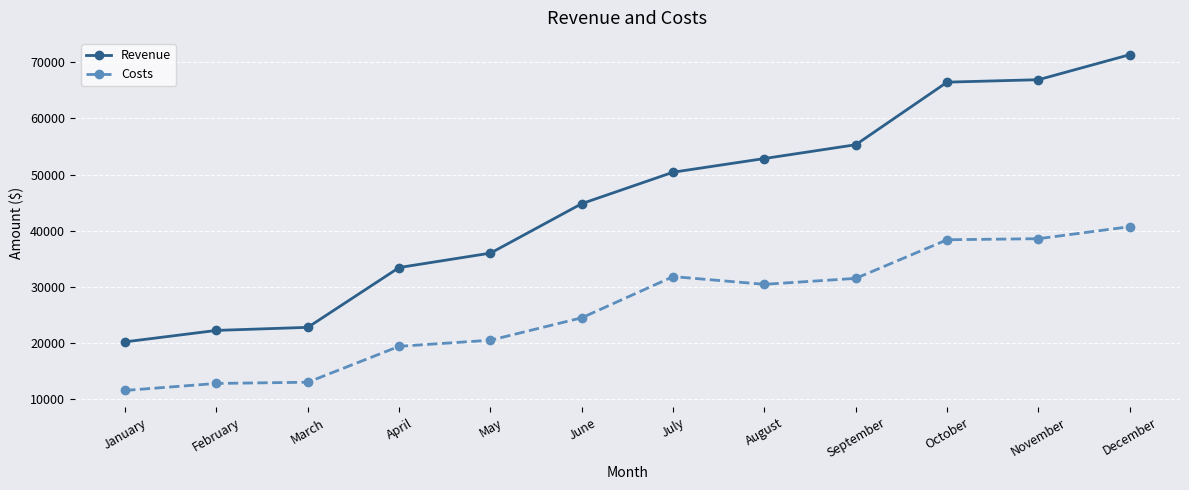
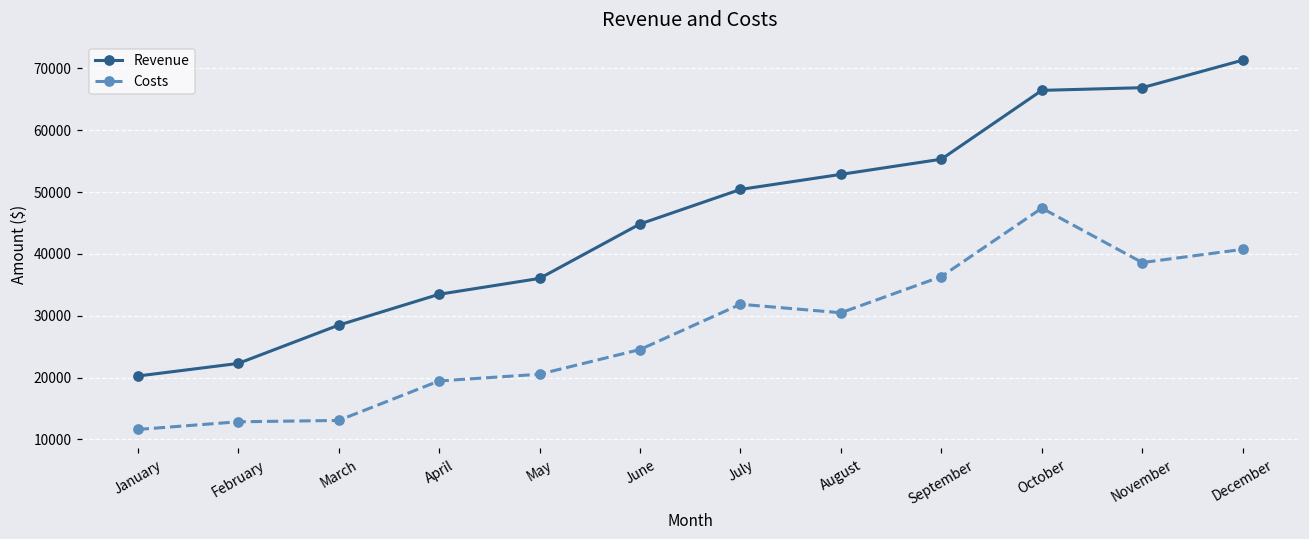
Revenue, March: 23000 -> 28000
Costs, September: 32000 -> 36000
Costs, October: 38000 -> 47000
